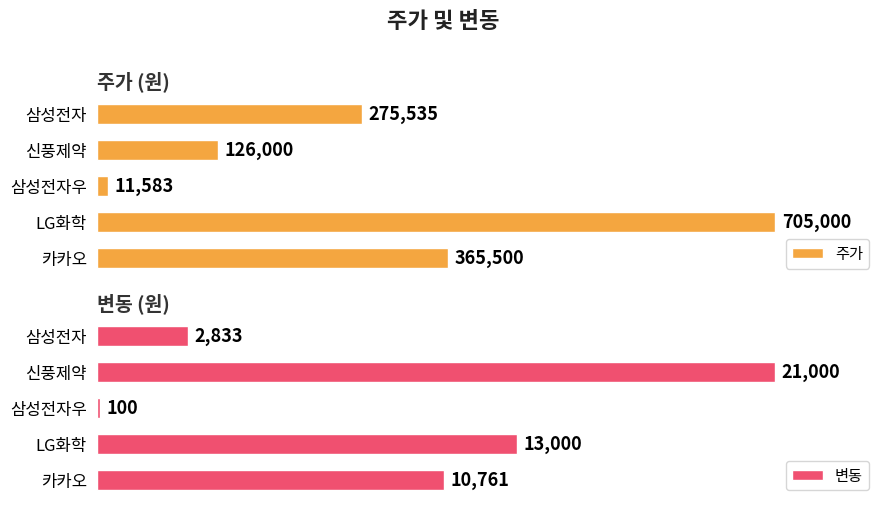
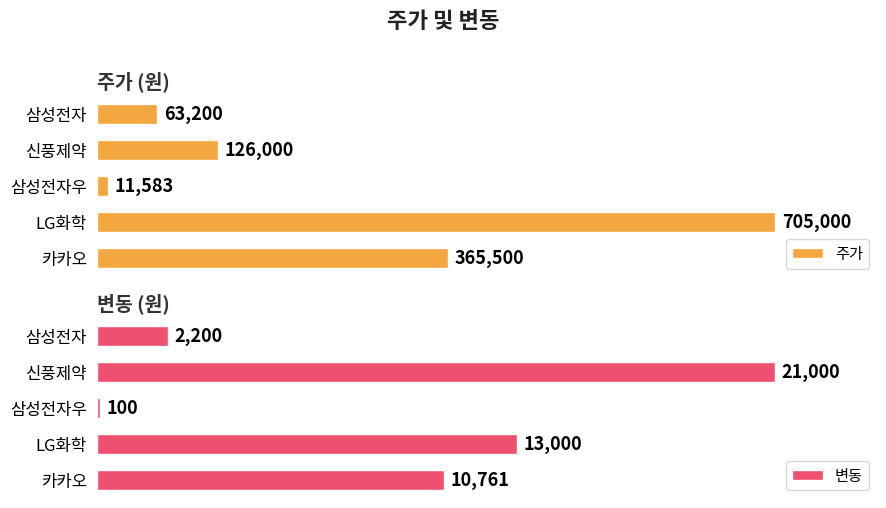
주가 (원), 삼성전자: 275,535 -> 63,200
변동 (원), 삼성전자: 2,833 -> 2,200
